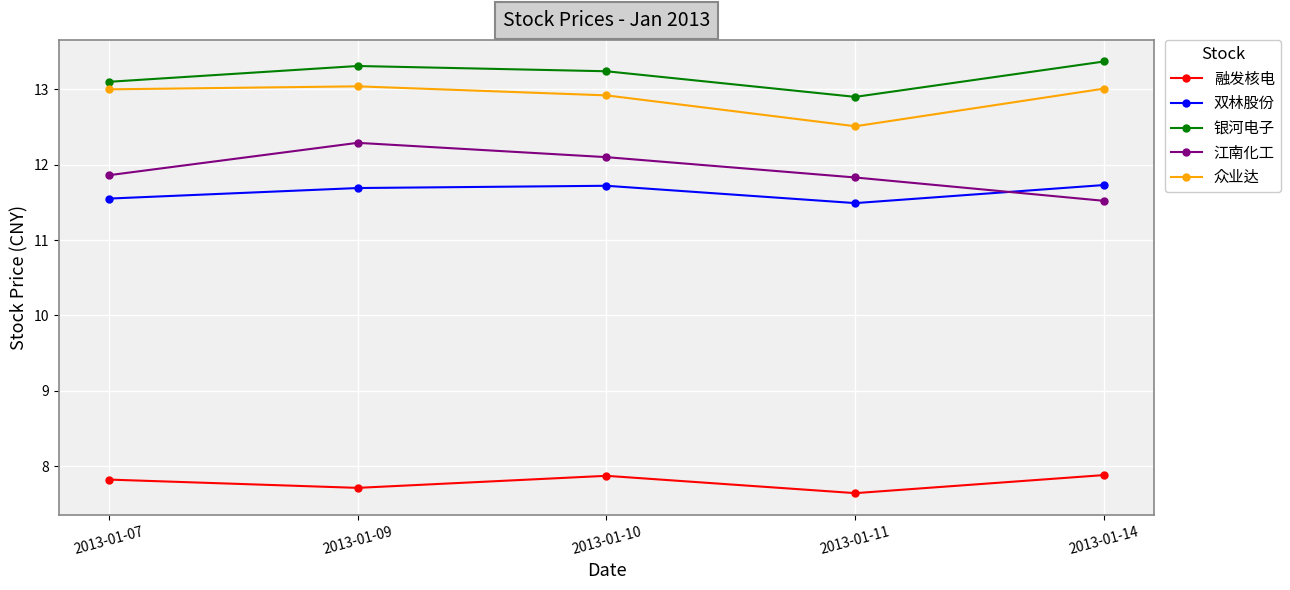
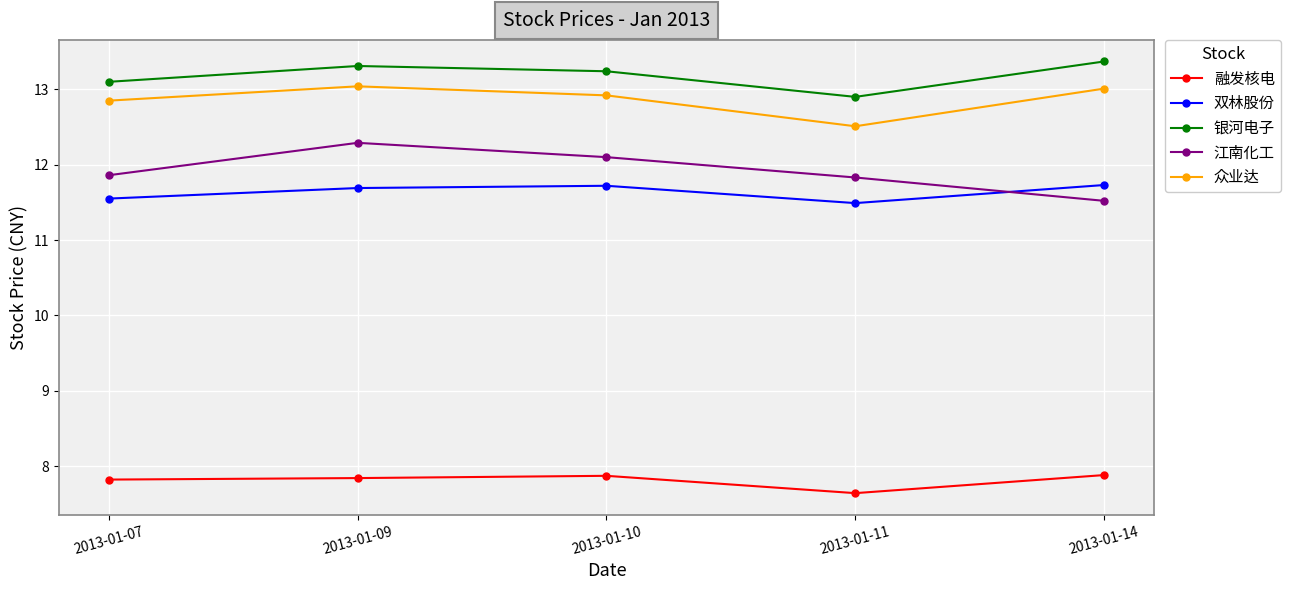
众业达, 2013-01-07: 13.0 -> 12.9
融发核电, 2013-01-09: 7.7 -> 7.8
